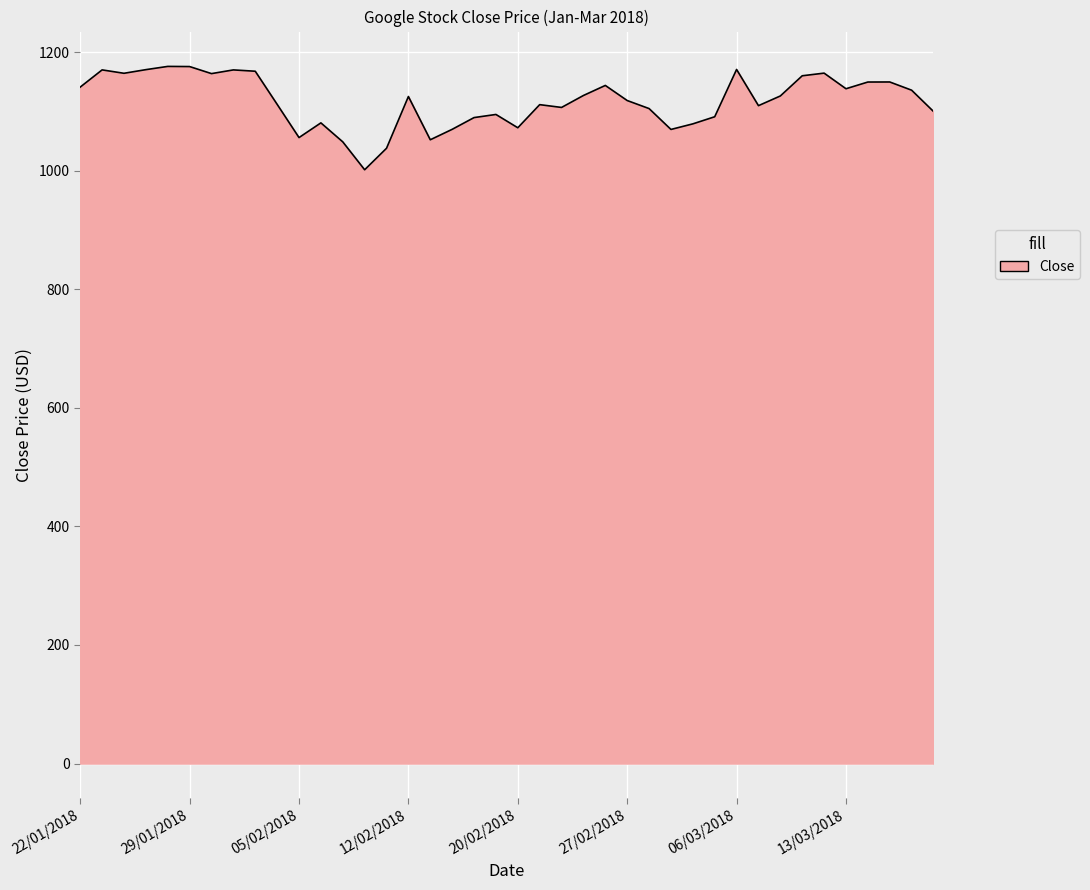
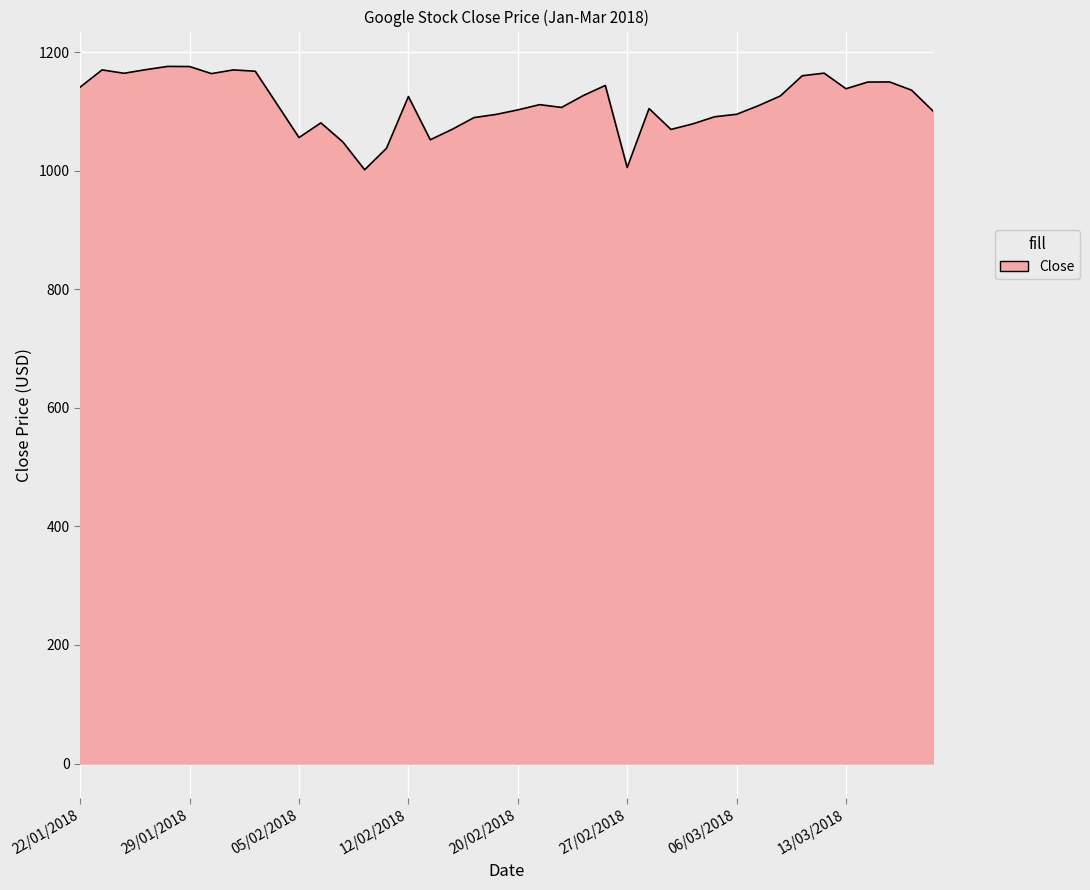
20/02/2018: 1070 -> 1100
27/02/2018: 1120 -> 1010
06/03/2018: 1170 -> 1100
